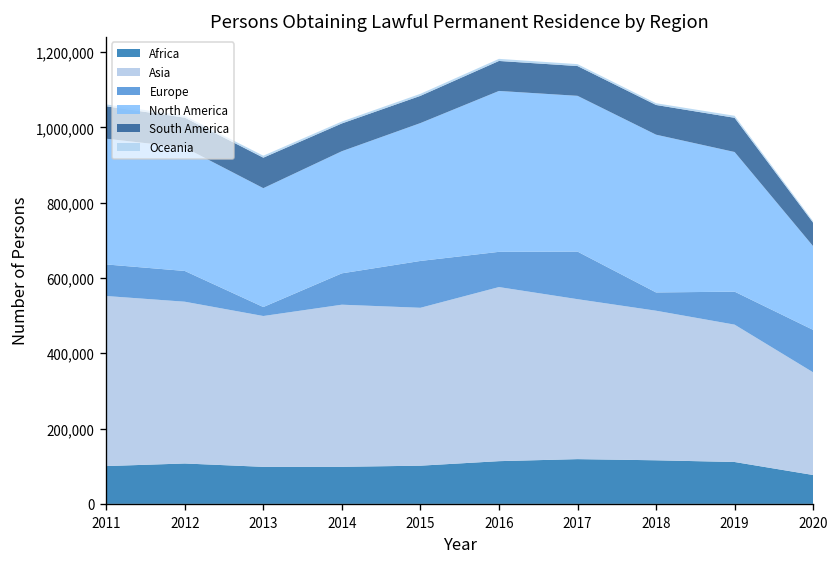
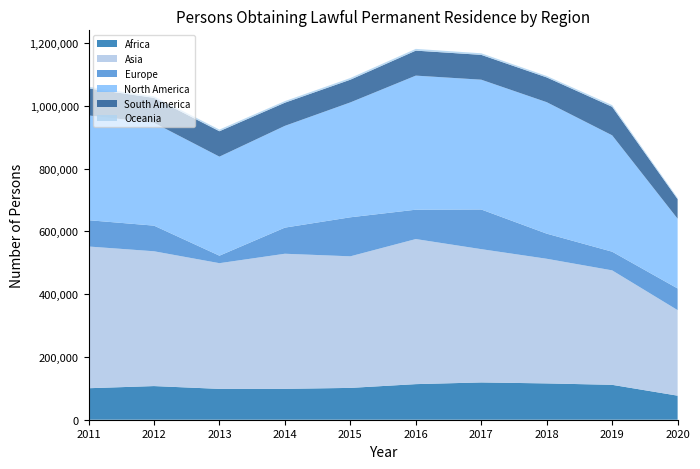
Europe, 2018: 50,000 -> 80,000
Europe, 2019: 90,000 -> 60,000
Europe, 2020: 110,000 -> 70,000
